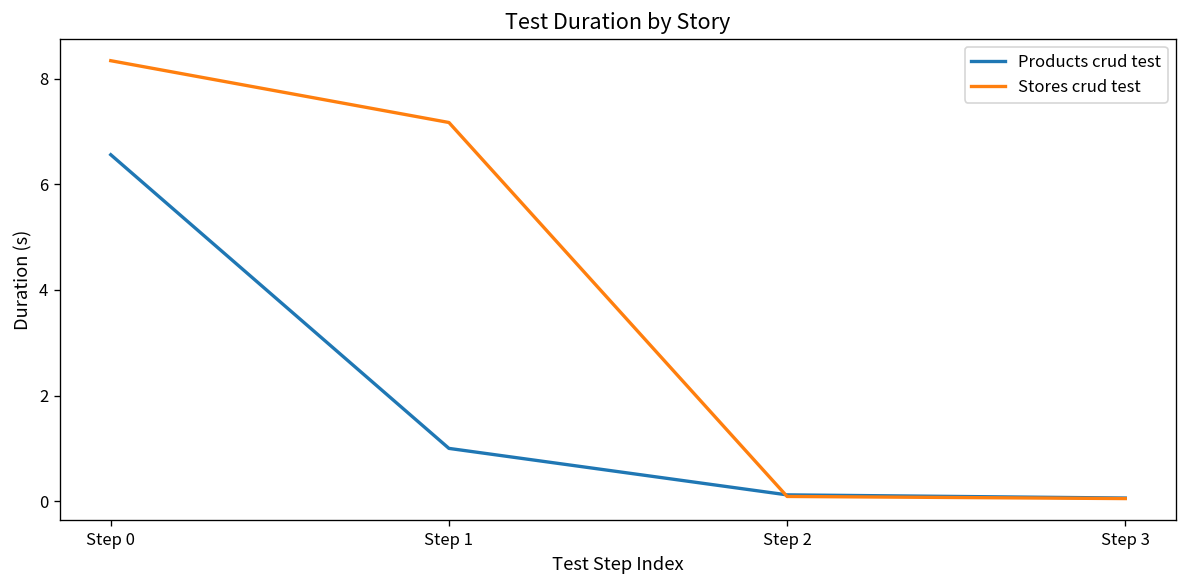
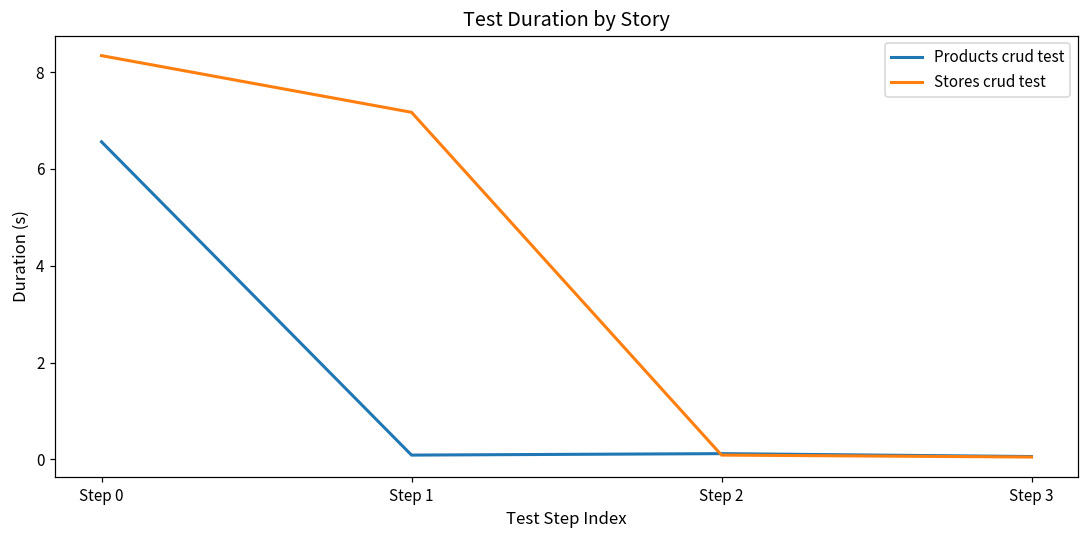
Products crud test, Step 1: 1.0 -> 0.1
